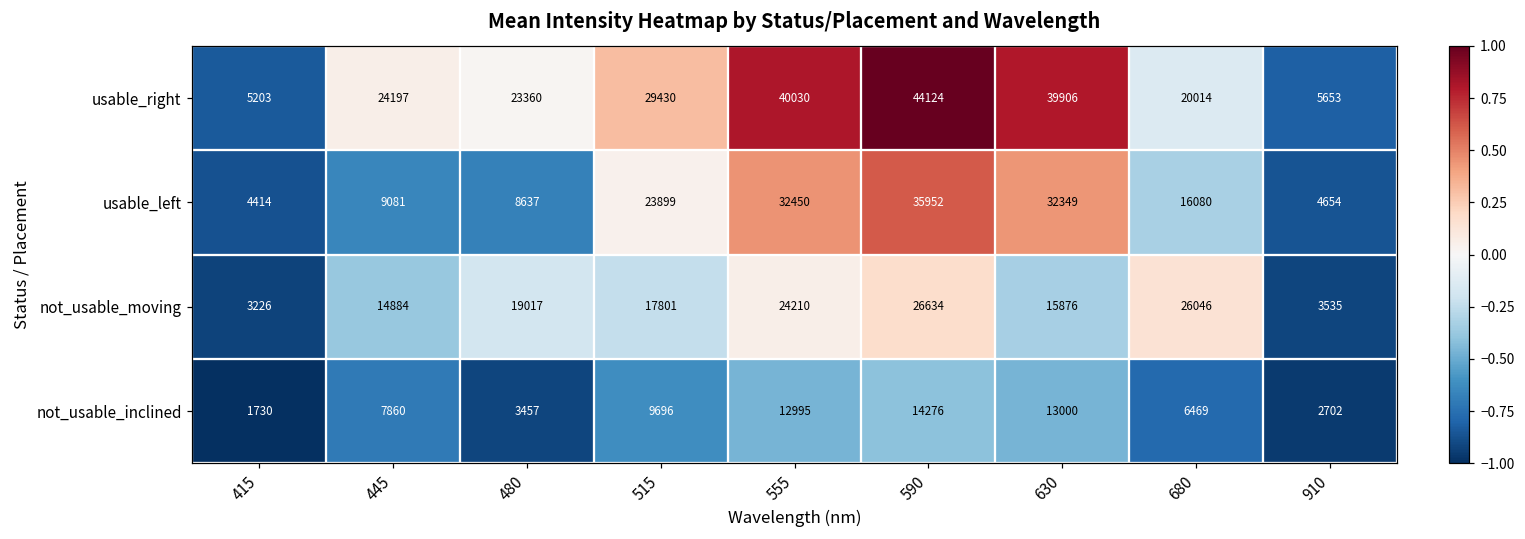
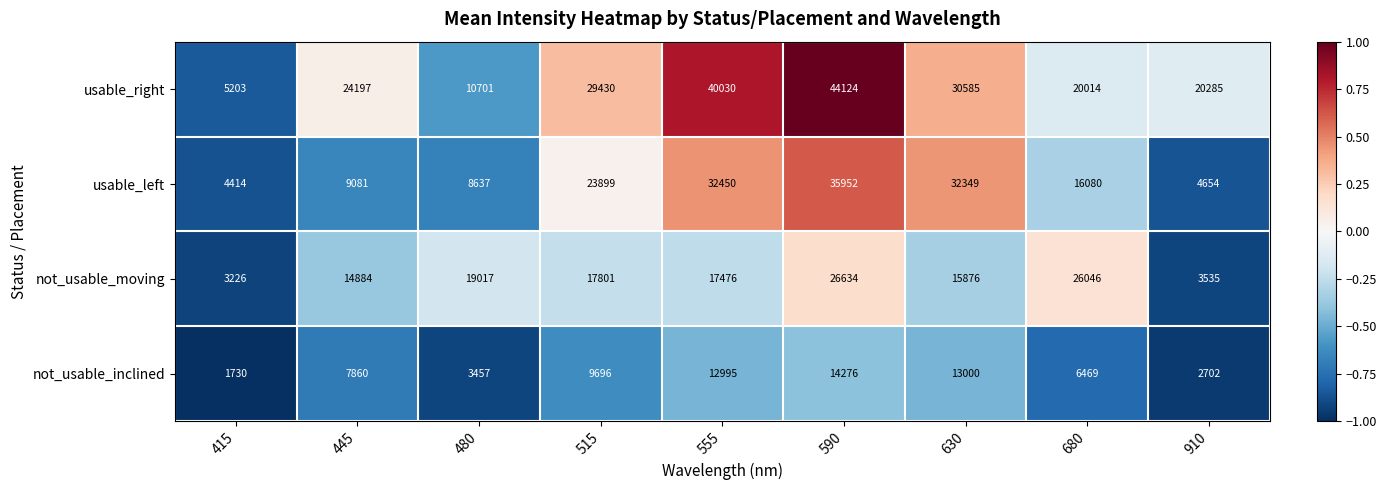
usable_right, 480: 23360 -> 10701
usable_right, 630: 39906 -> 30585
usable_right, 910: 5653 -> 20285
not_usable_moving, 555: 24210 -> 17476
